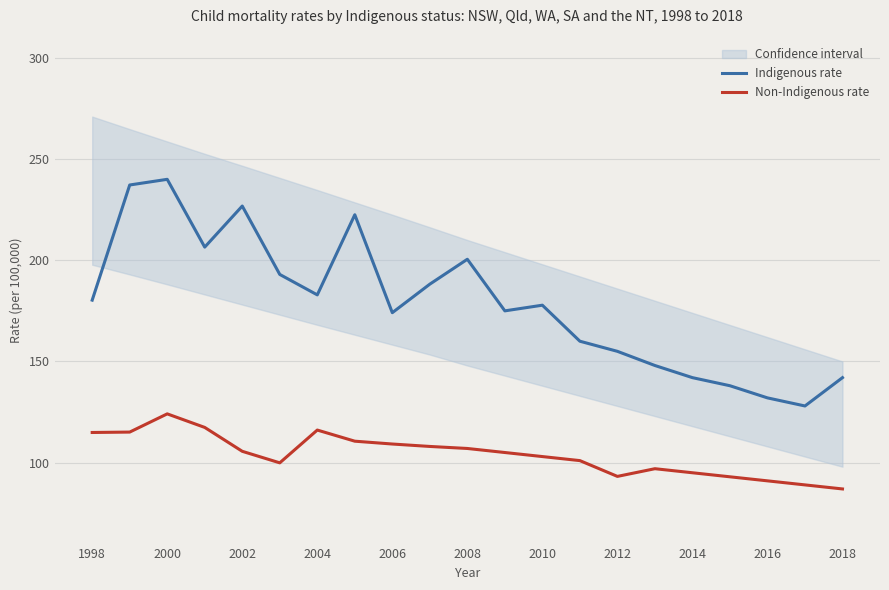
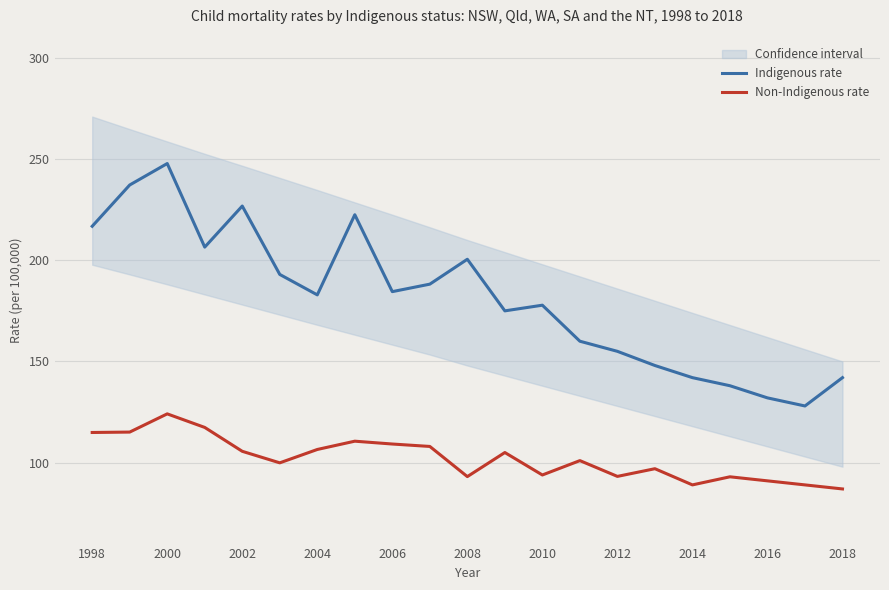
Indigenous rate, 1998: 180 -> 217
Indigenous rate, 2000: 240 -> 248
Non-Indigenous rate, 2004: 116 -> 107
Indigenous rate, 2006: 174 -> 185
Non-Indigenous rate, 2008: 107 -> 93
Non-Indigenous rate, 2010: 103 -> 94
Non-Indigenous rate, 2014: 95 -> 89
